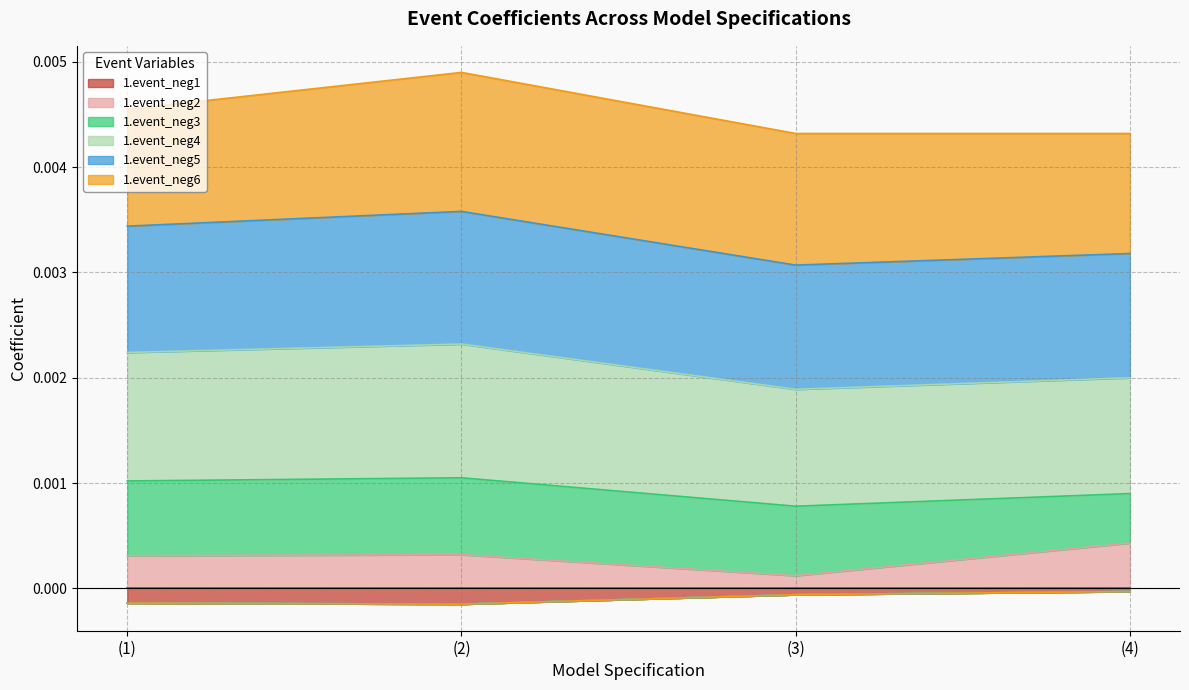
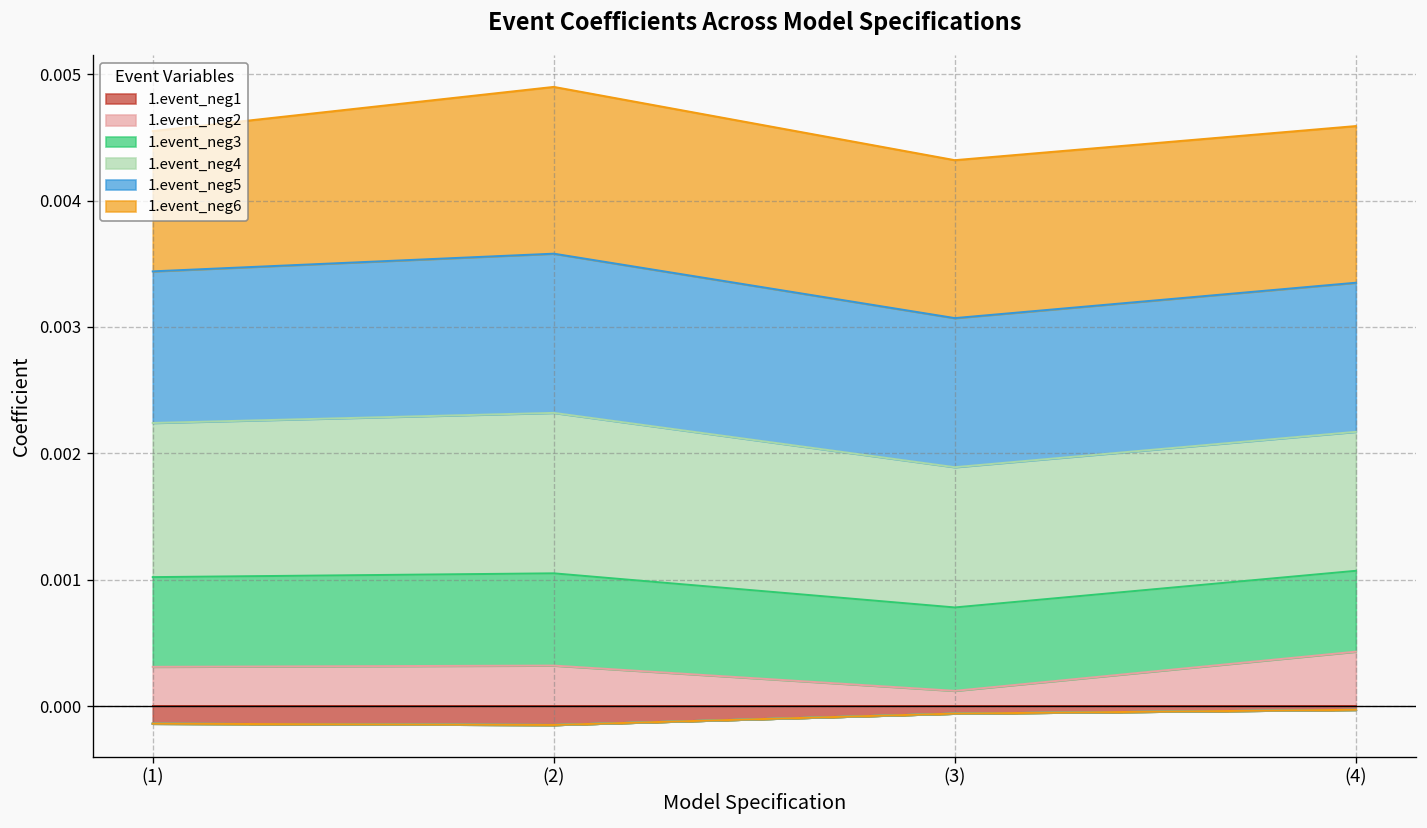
1.event_neg3, (4): 0.00047 -> 0.00064
1.event_neg6, (4): 0.00114 -> 0.00124
